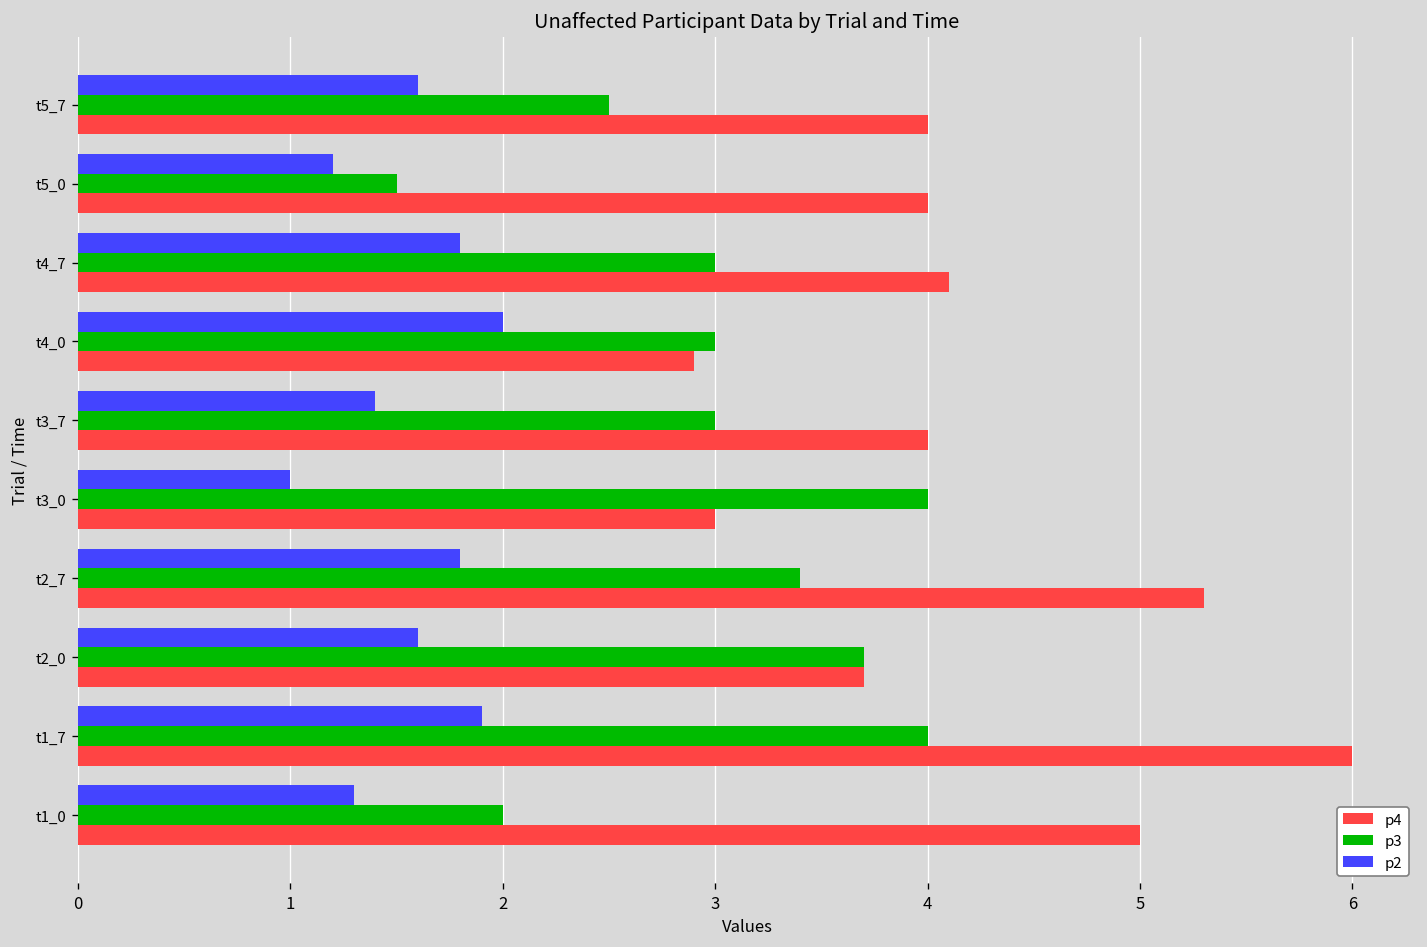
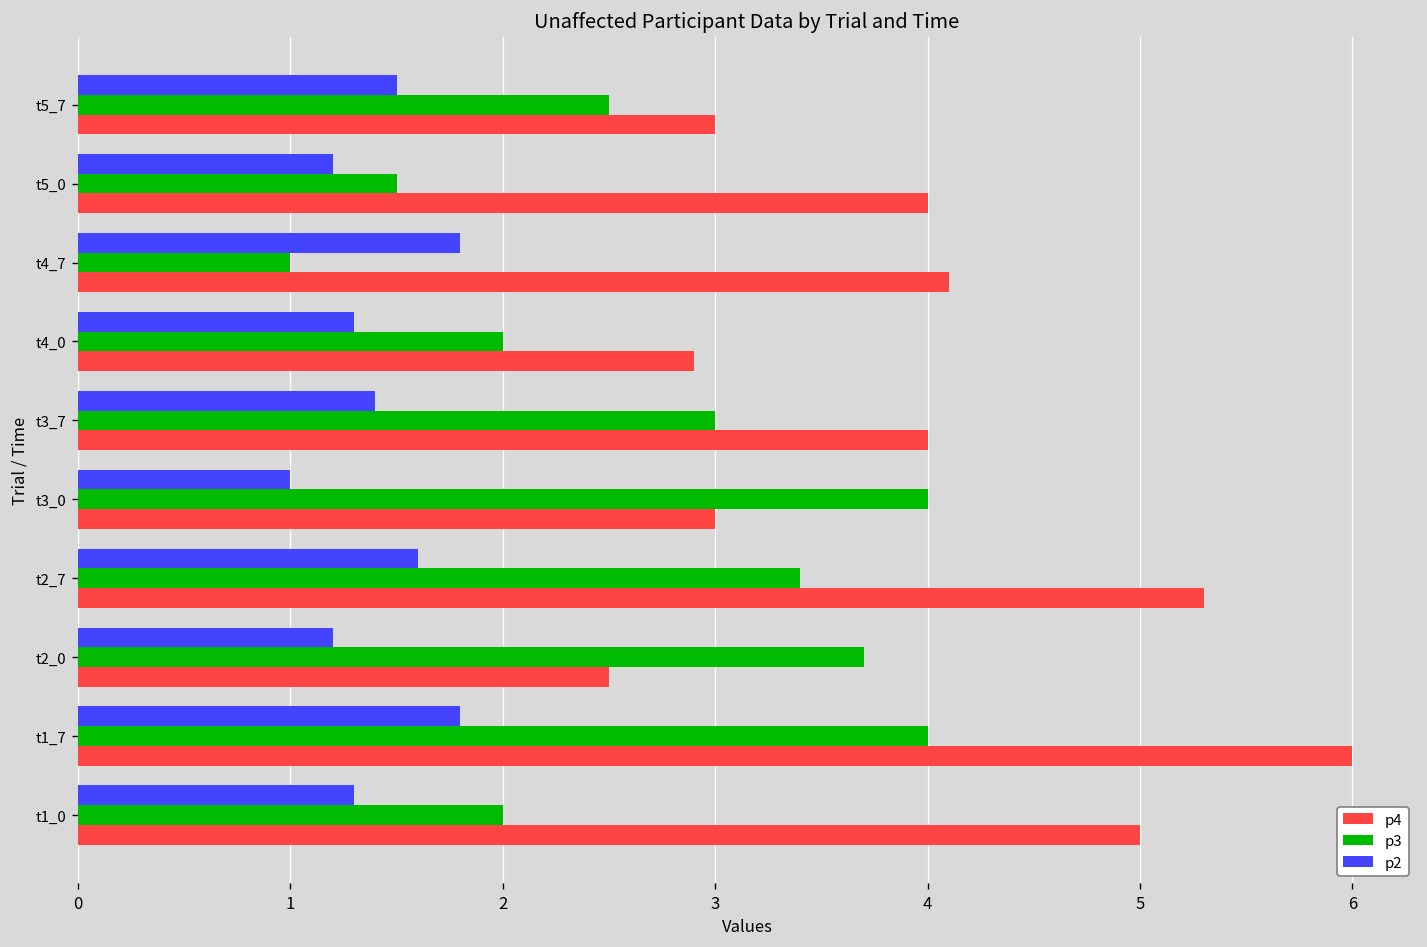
p2, t5_7: 1.6 -> 1.5
p4, t5_7: 4 -> 3
p3, t4_7: 3 -> 1
p2, t4_0: 2.0 -> 1.3
p3, t4_0: 3 -> 2
p2, t2_7: 1.8 -> 1.6
p2, t2_0: 1.6 -> 1.2
p4, t2_0: 3.7 -> 2.5
p2, t1_7: 1.9 -> 1.8
